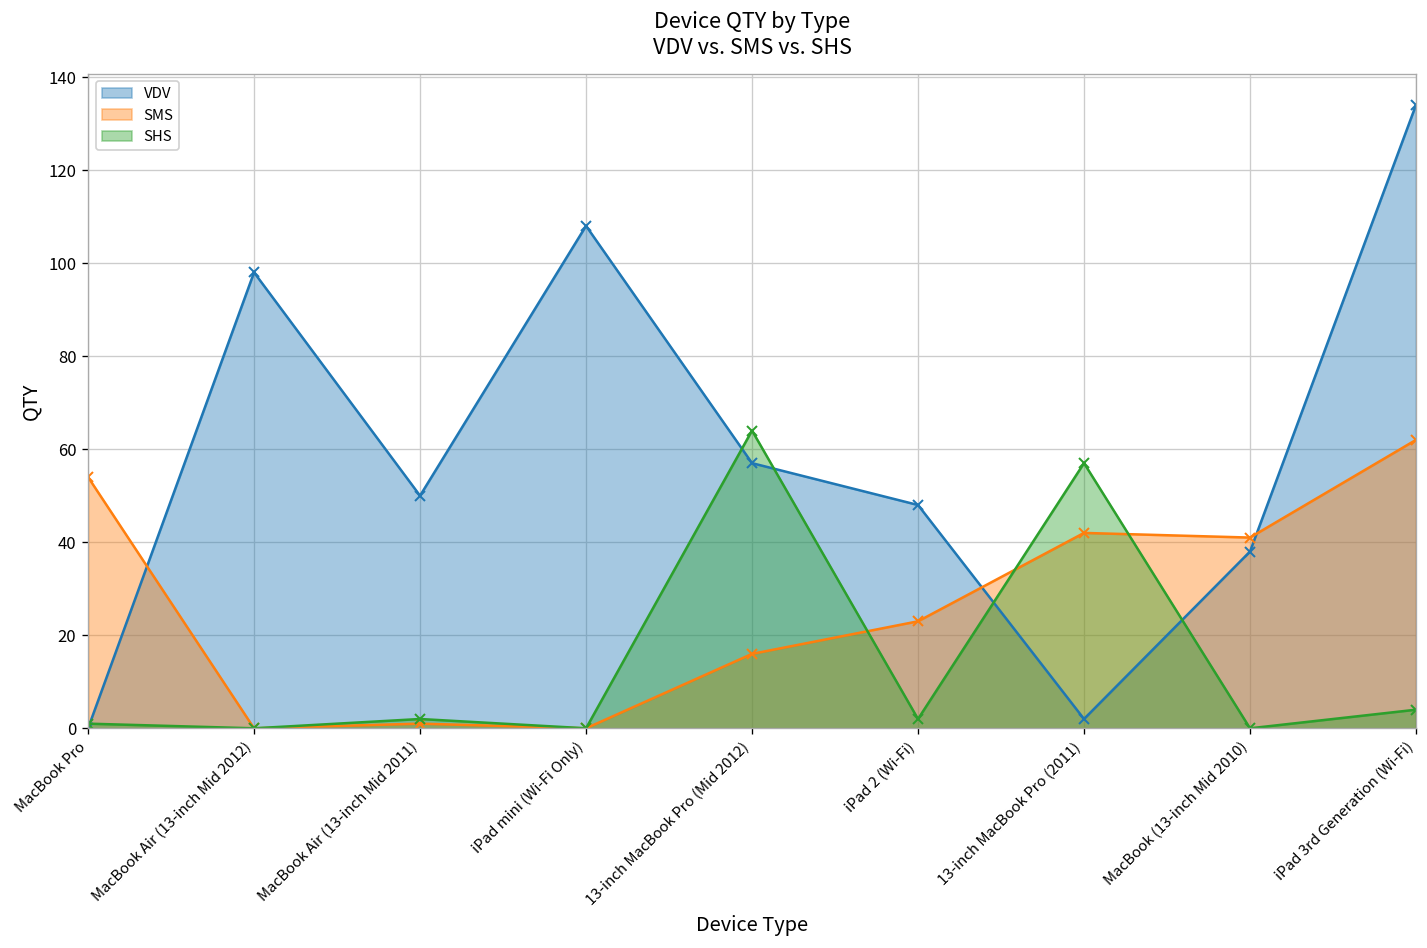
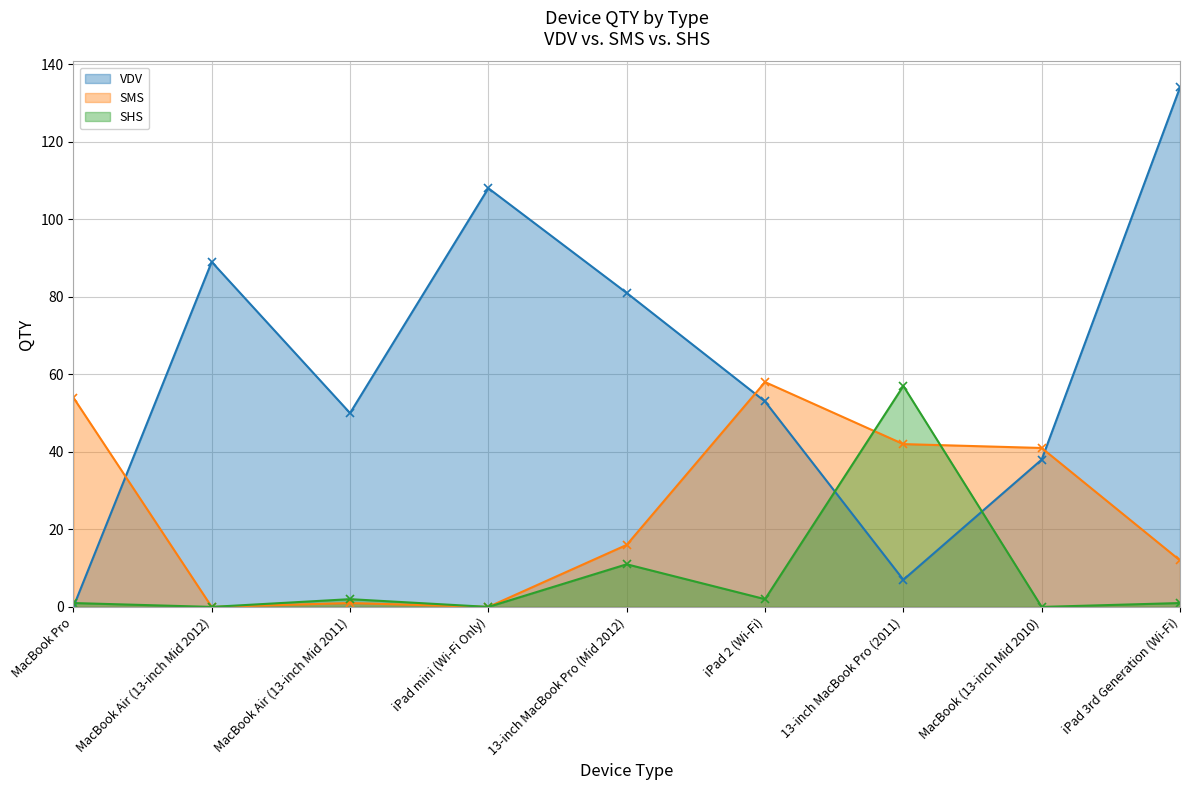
VDV, MacBook Air (13-inch Mid 2012): 98 -> 89
VDV, 13-inch MacBook Pro (Mid 2012): 57 -> 81
SHS, 13-inch MacBook Pro (Mid 2012): 64 -> 11
VDV, iPad 2 (Wi-Fi): 48 -> 53
SMS, iPad 2 (Wi-Fi): 23 -> 58
VDV, 13-inch MacBook Pro (2011): 2 -> 7
SMS, iPad 3rd Generation (Wi-Fi): 62 -> 12
SHS, iPad 3rd Generation (Wi-Fi): 4 -> 1
